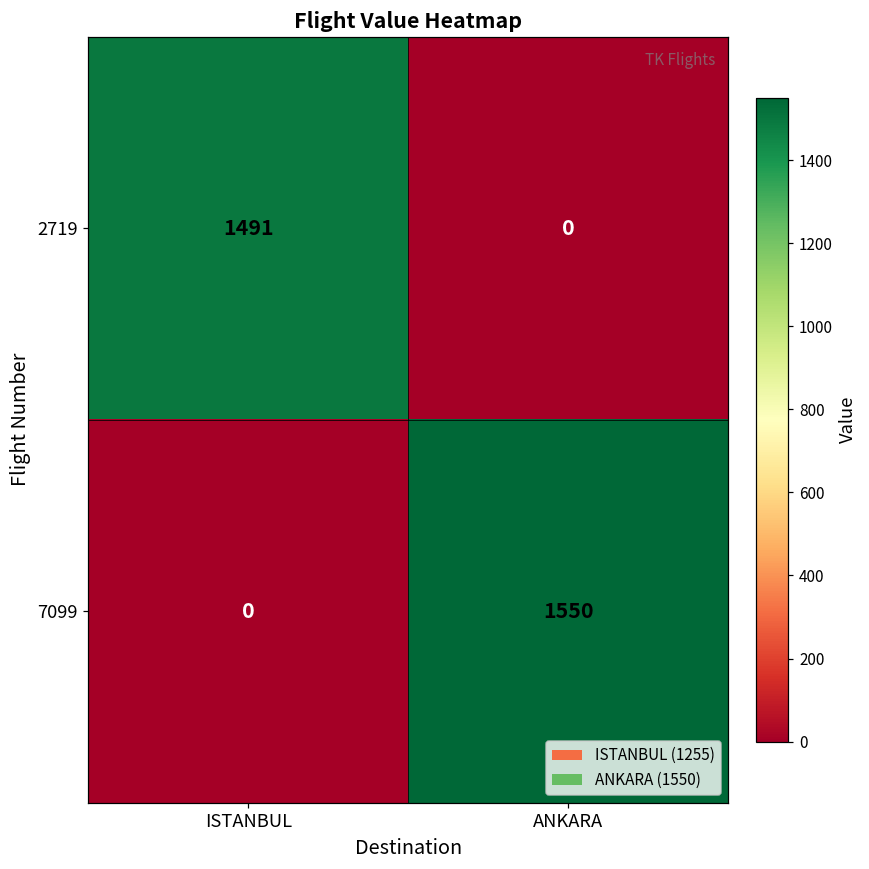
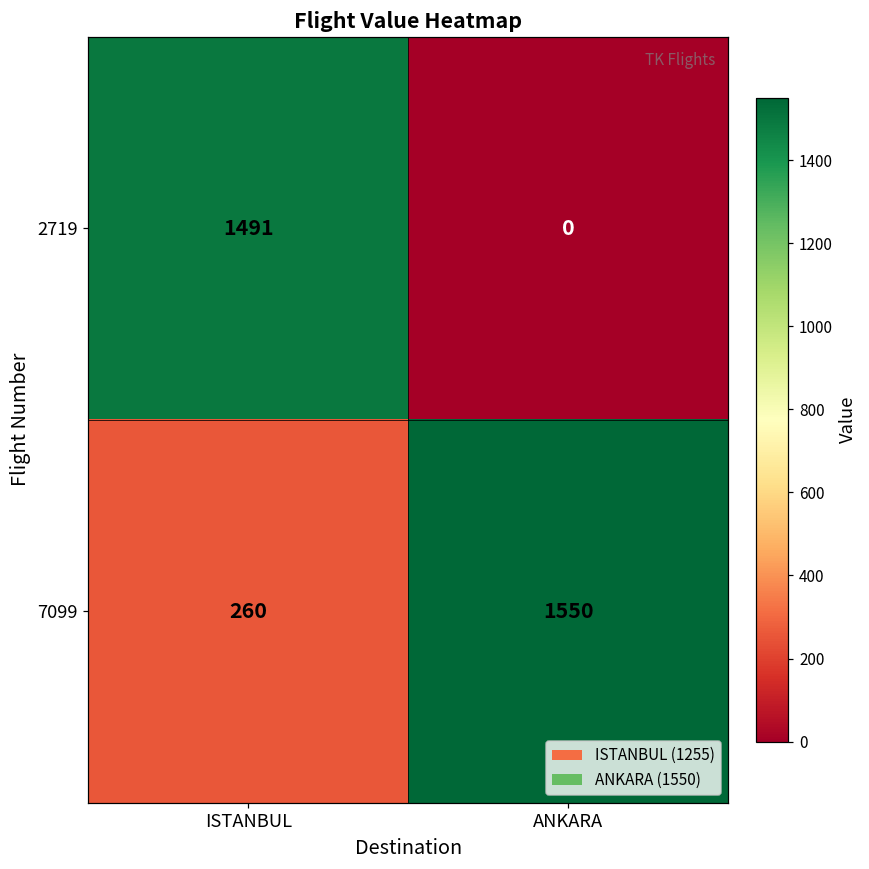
7099, ISTANBUL: 0 -> 260
